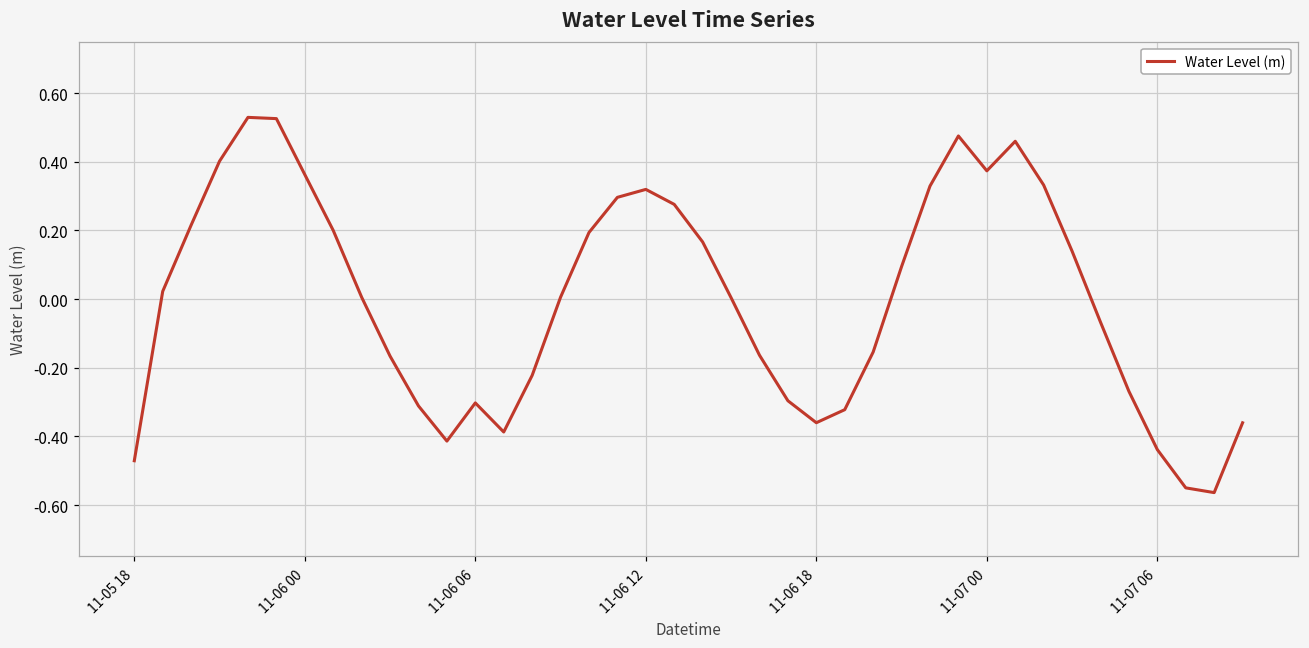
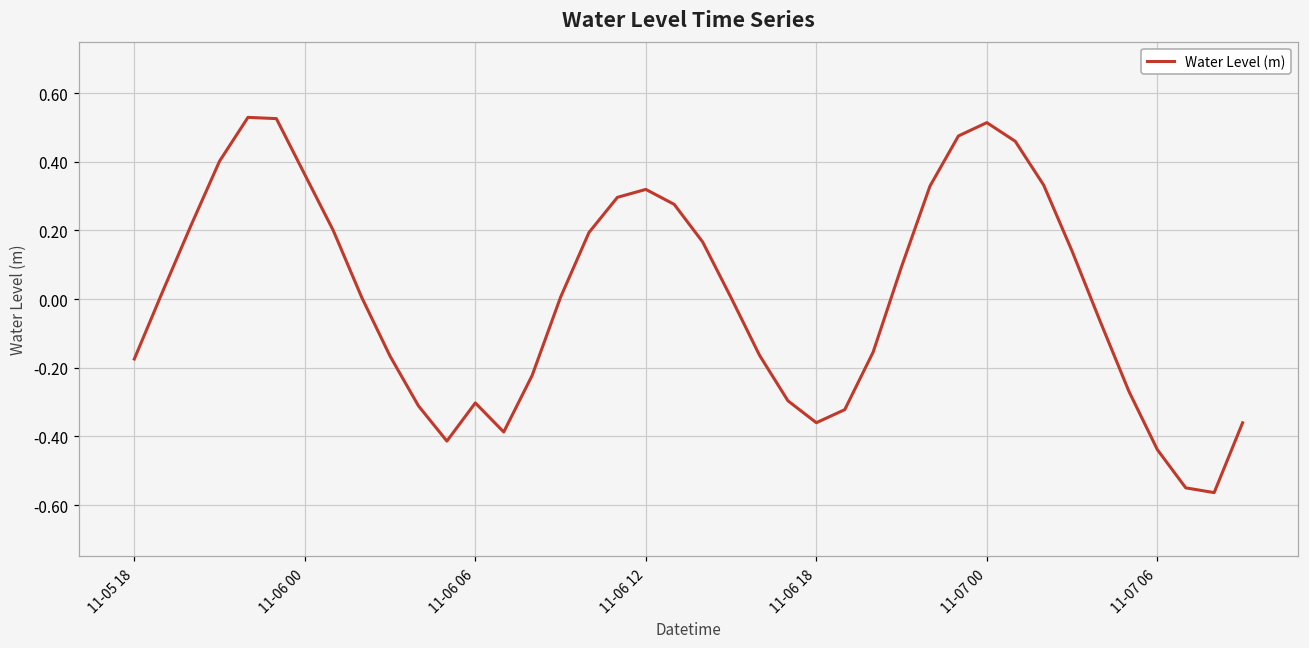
11-05 18: -0.47 -> -0.17
11-07 00: 0.37 -> 0.51
